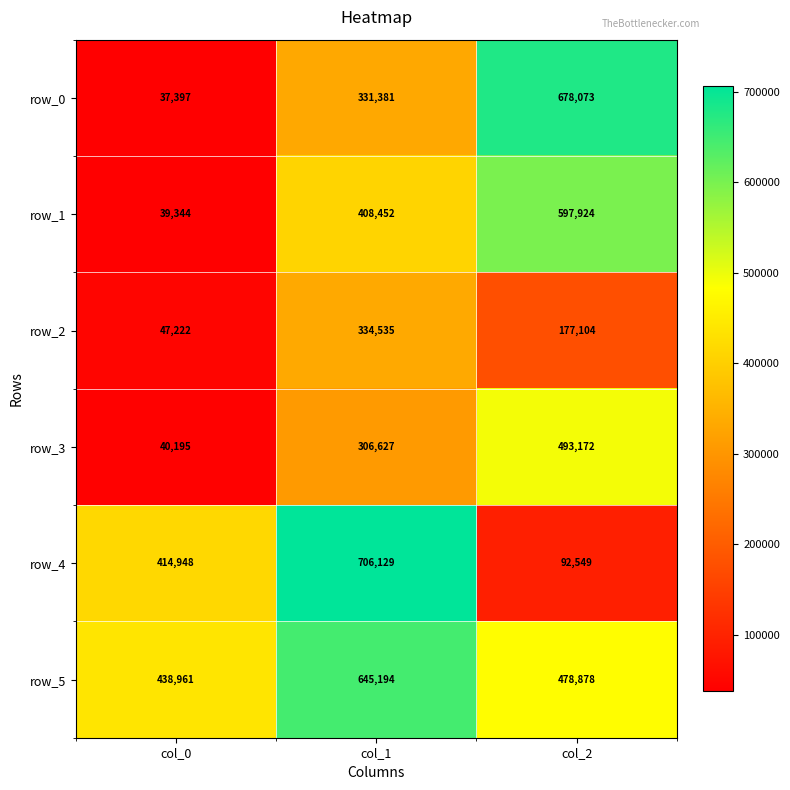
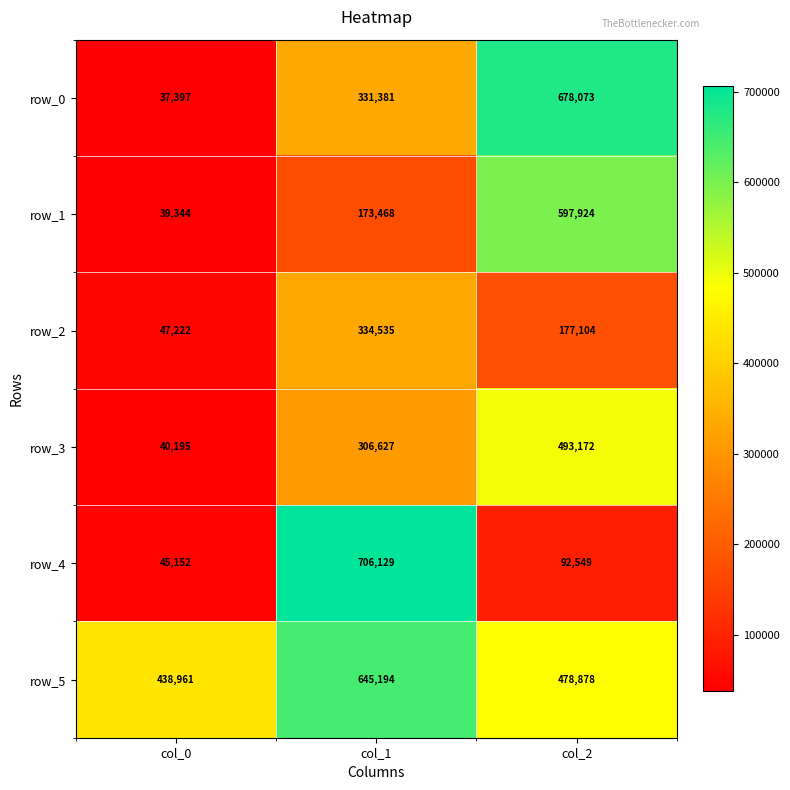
row_1, col_1: 408,452 -> 173,468
row_4, col_0: 414,948 -> 45,152
